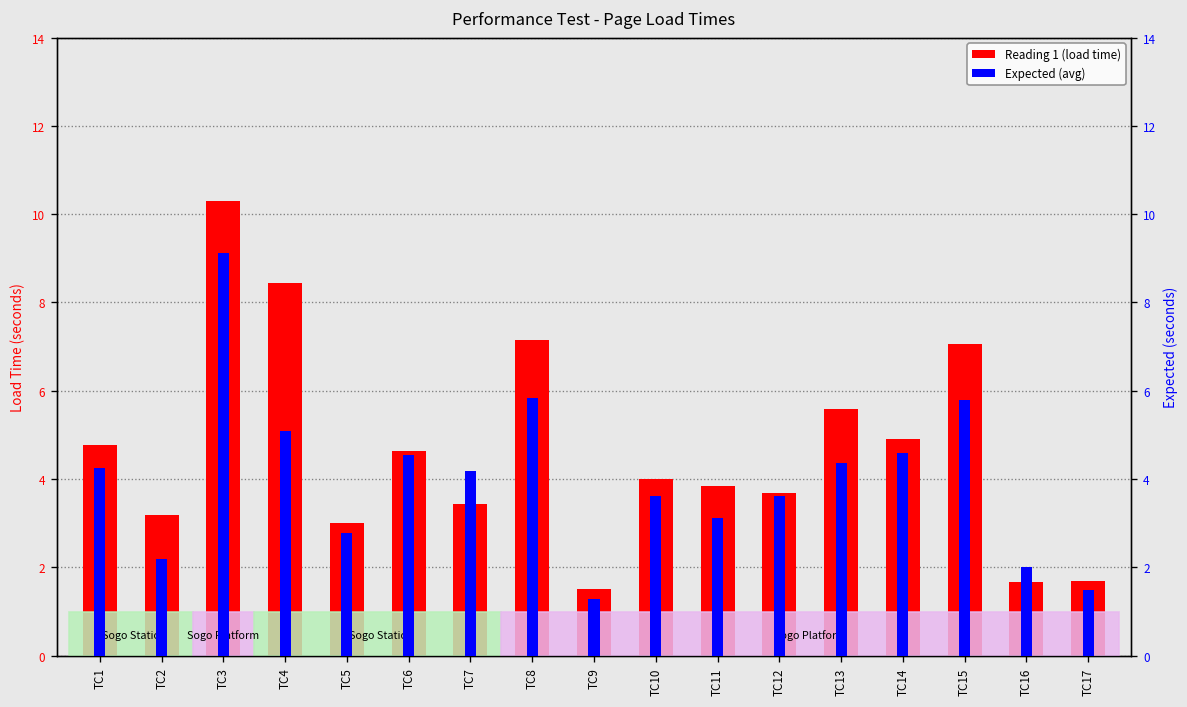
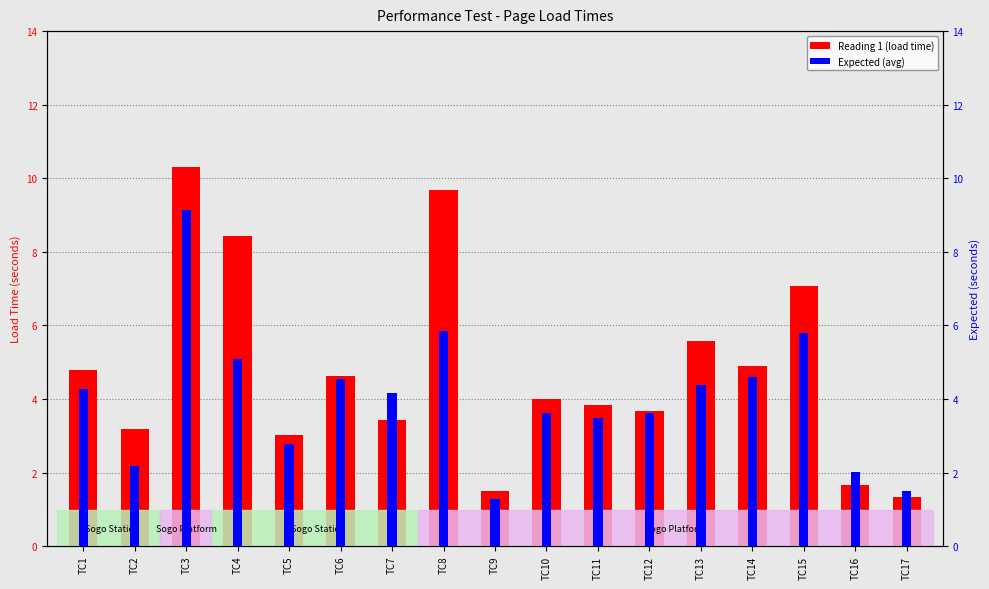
Reading 1 (load time), TC8: 7.1 -> 9.7
Reading 1 (load time), TC17: 1.7 -> 1.3
Expected (avg), TC11: 3.1 -> 3.5
